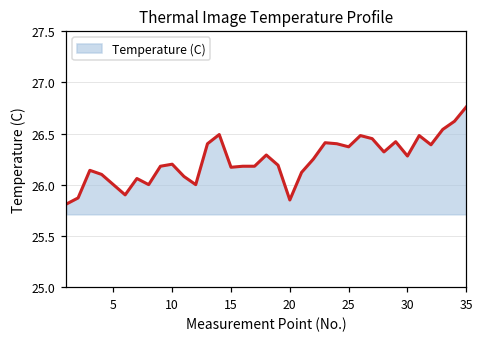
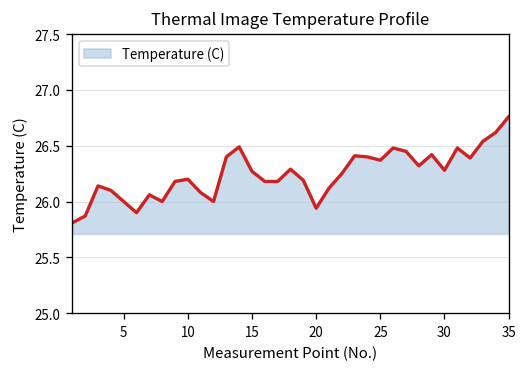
15: 26.2 -> 26.3
20: 25.85 -> 25.94
